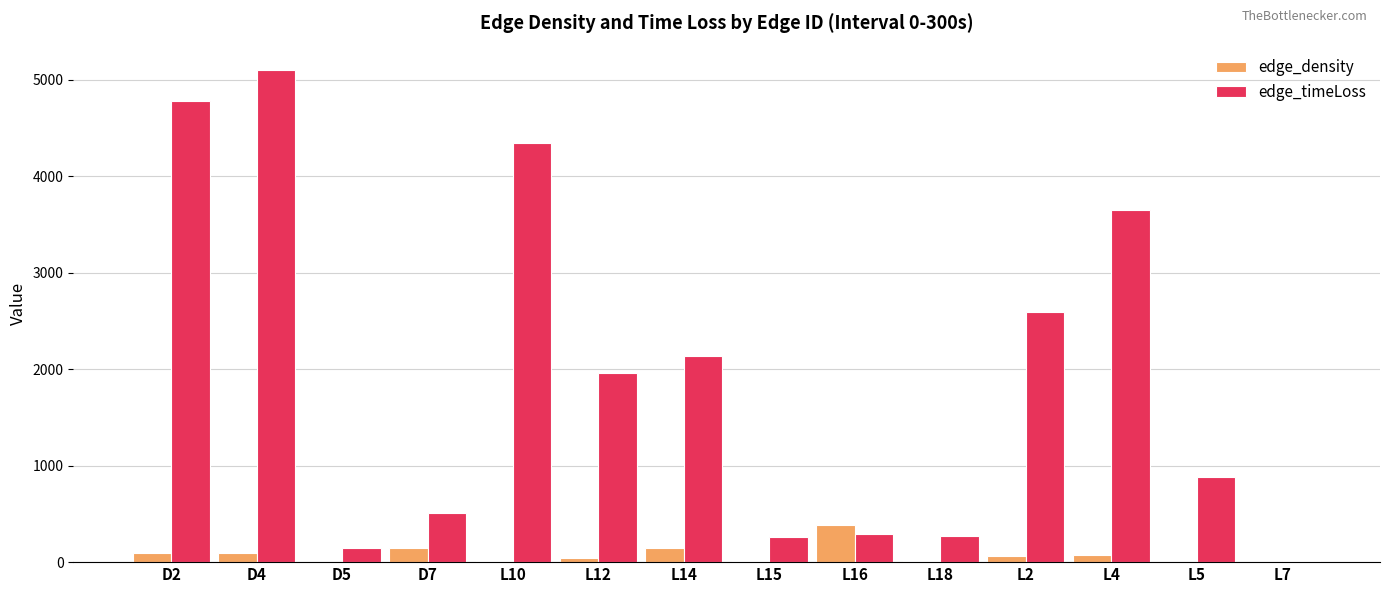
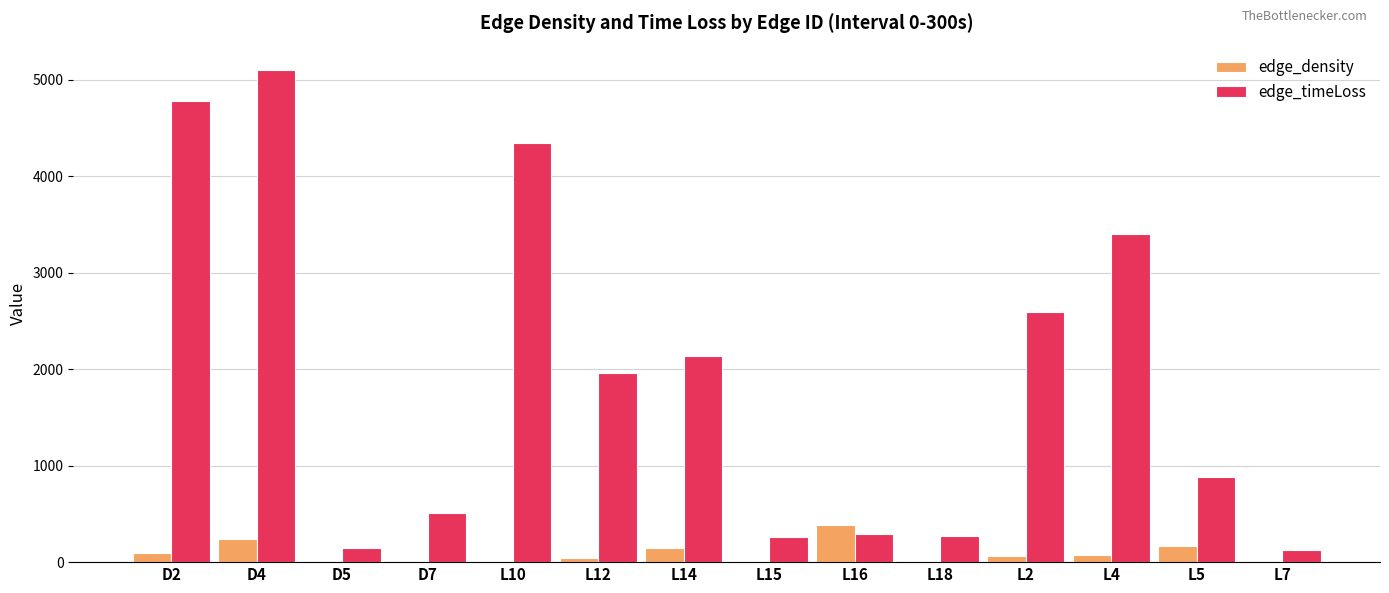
edge_density, D4: 100 -> 200
edge_density, D7: 100 -> 0
edge_timeLoss, L4: 3600 -> 3400
edge_density, L5: 0 -> 200
edge_timeLoss, L7: 0 -> 100
